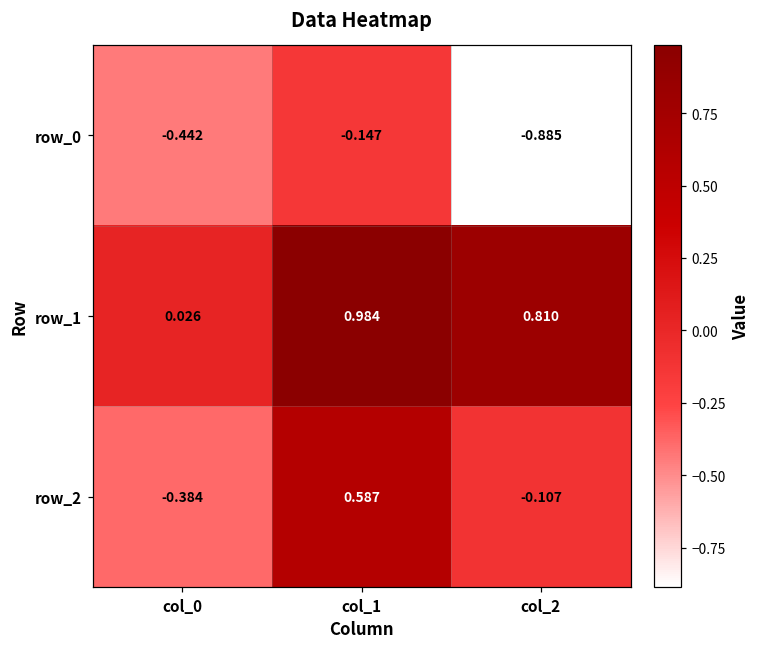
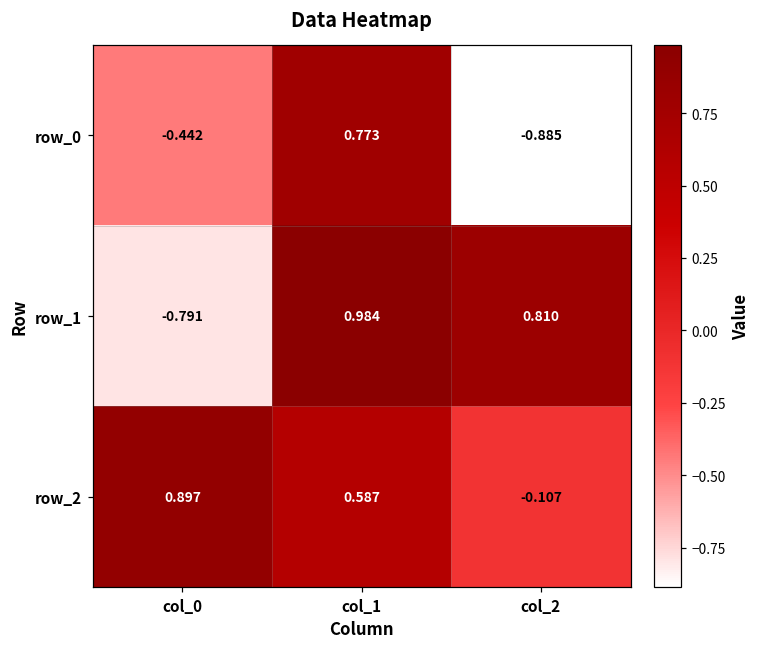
row_0, col_1: -0.147 -> 0.773
row_1, col_0: 0.026 -> -0.791
row_2, col_0: -0.384 -> 0.897
